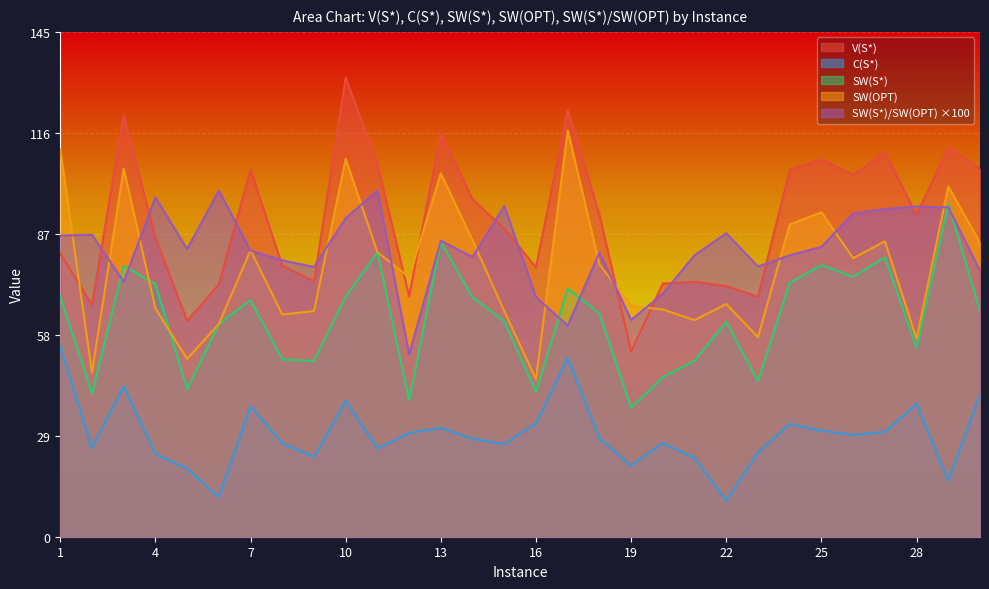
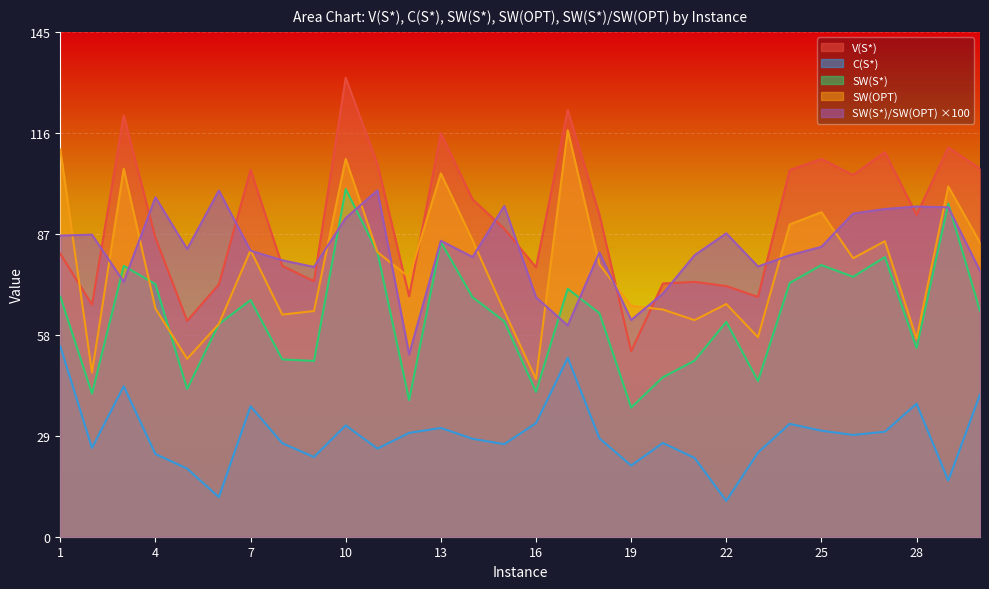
C(S*), 10: 39 -> 32
SW(S*), 10: 69 -> 100
